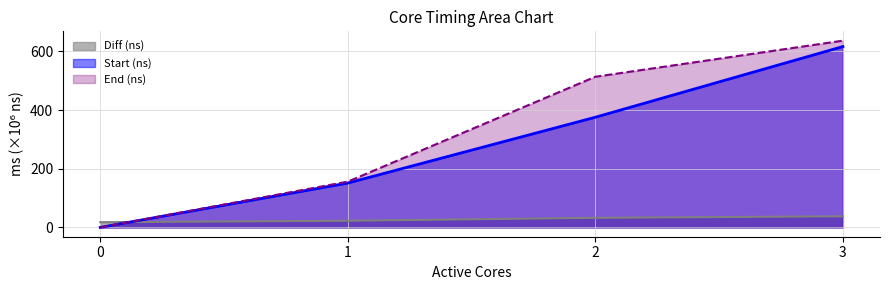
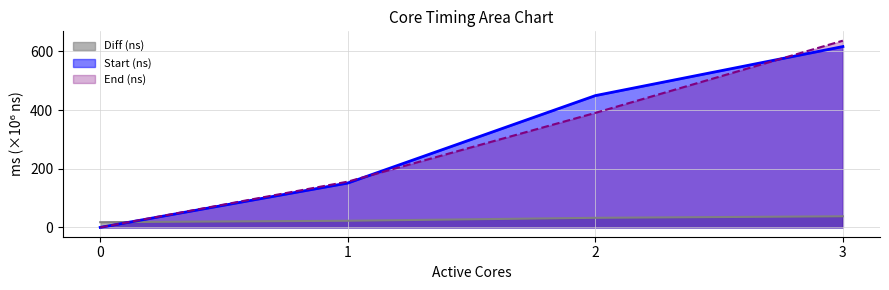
Start (ns), 2: 380 -> 450
End (ns), 2: 510 -> 390
